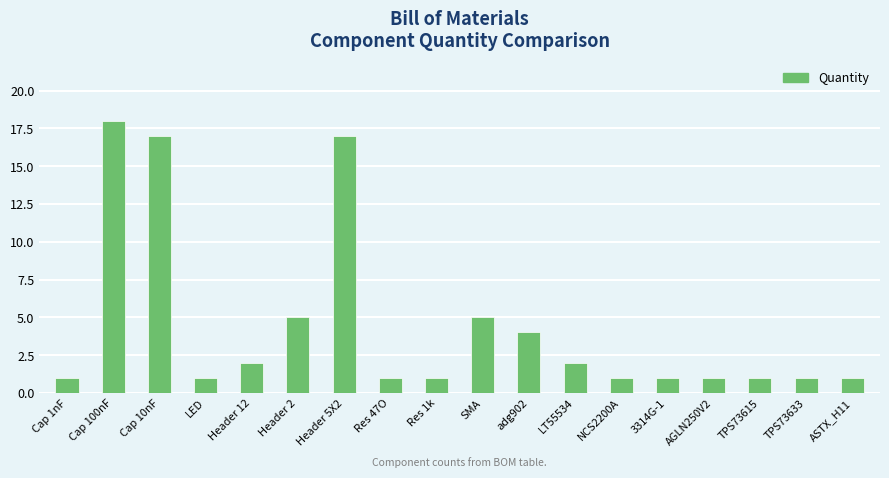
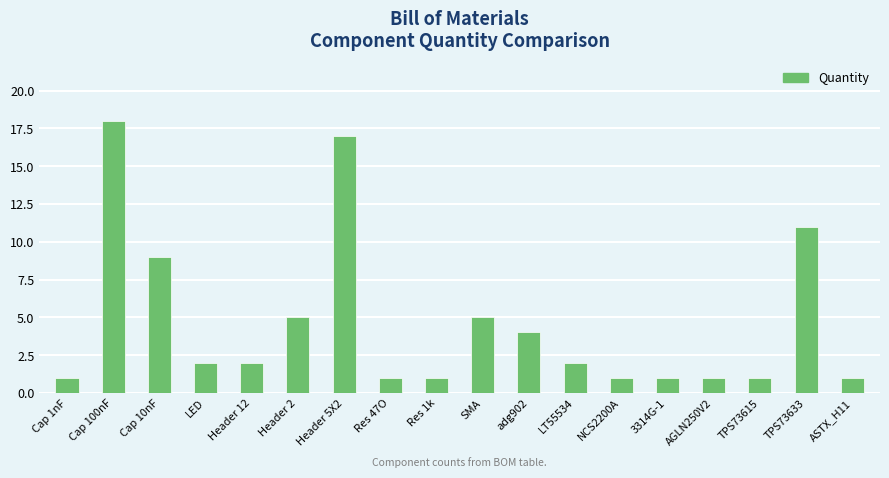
Cap 10nF: 17 -> 9
LED: 1 -> 2
TPS73633: 1 -> 11
